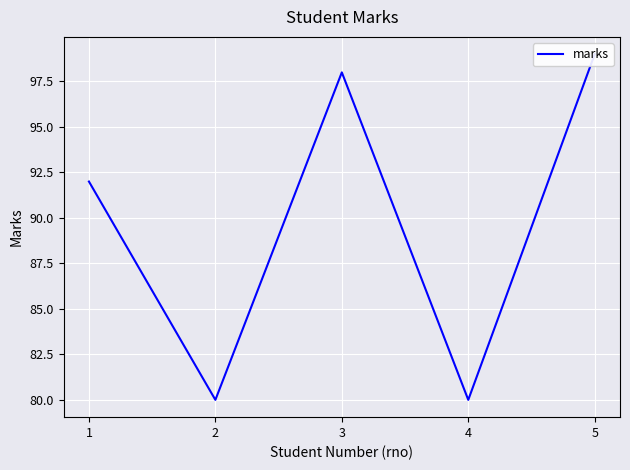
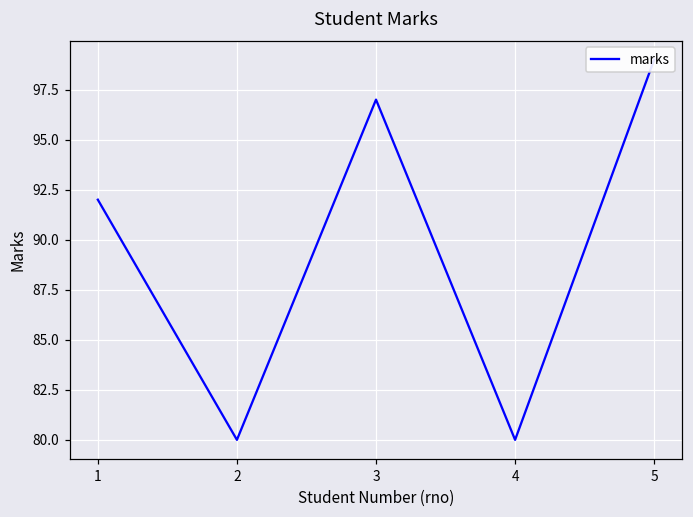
3: 98 -> 97
